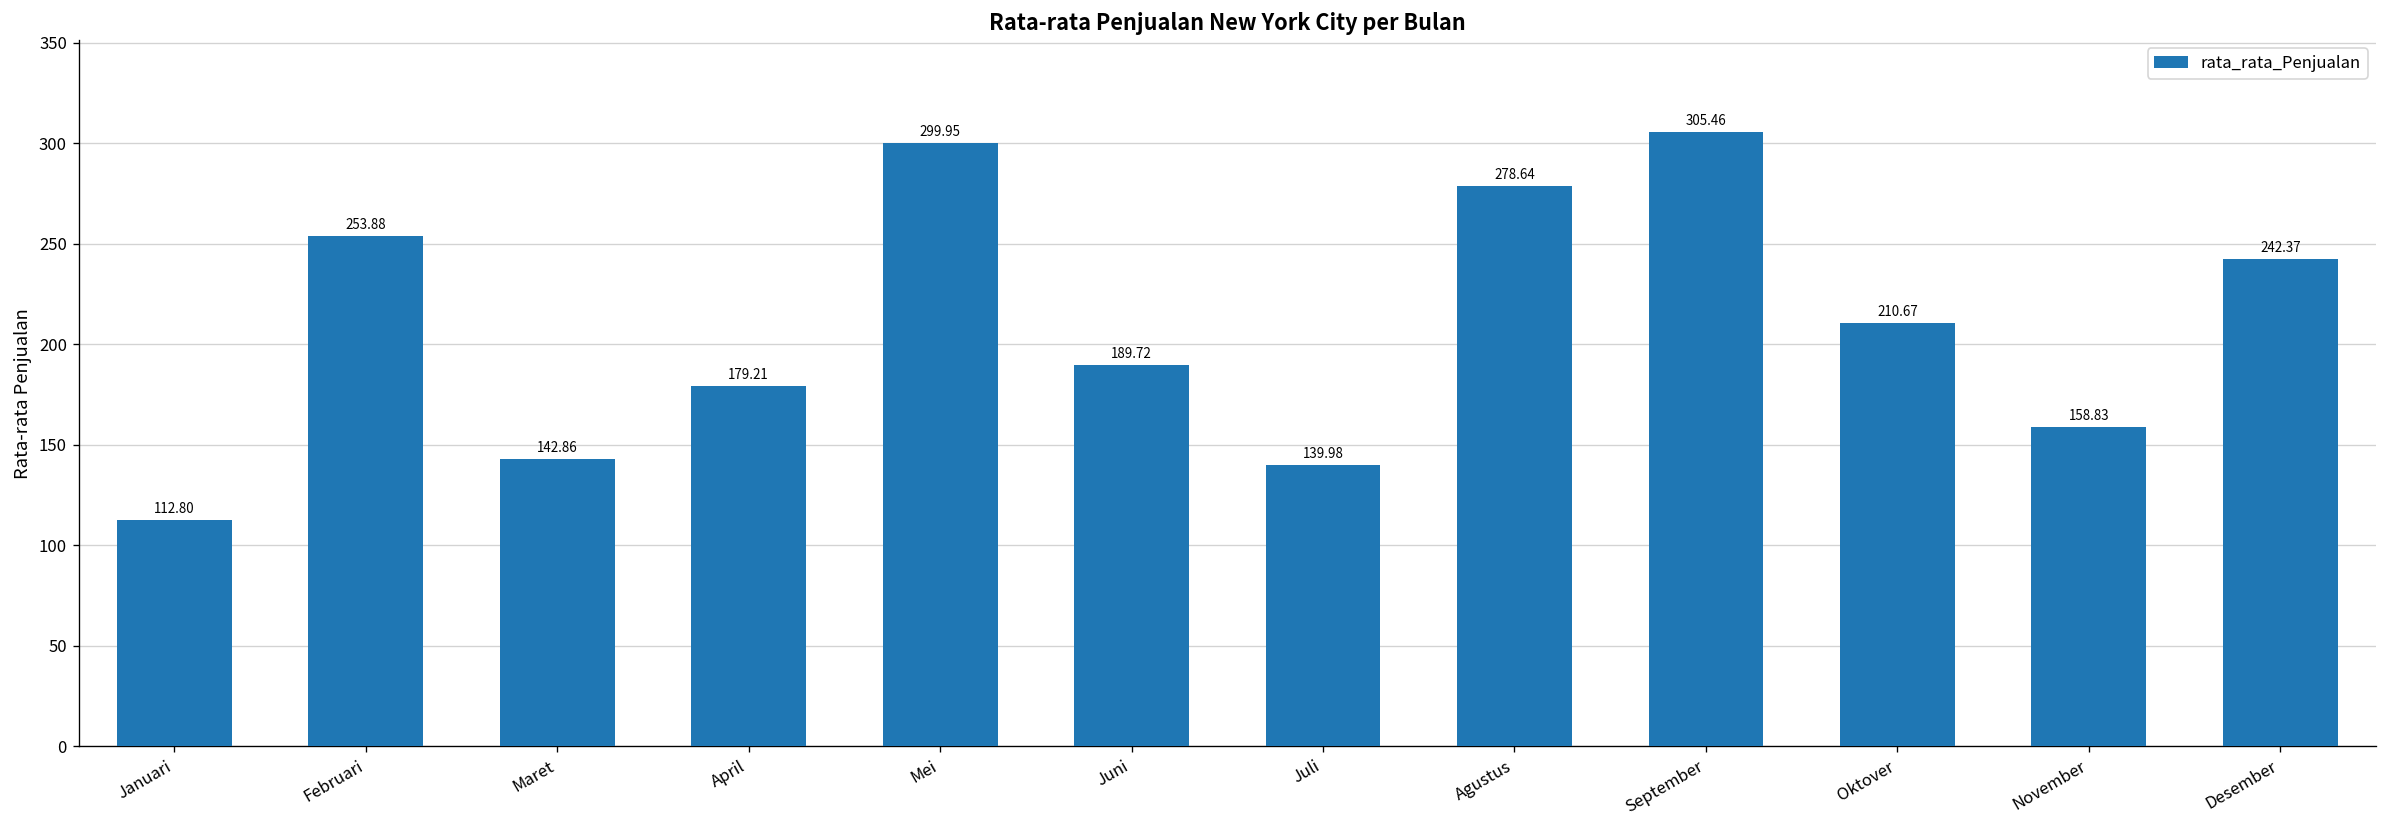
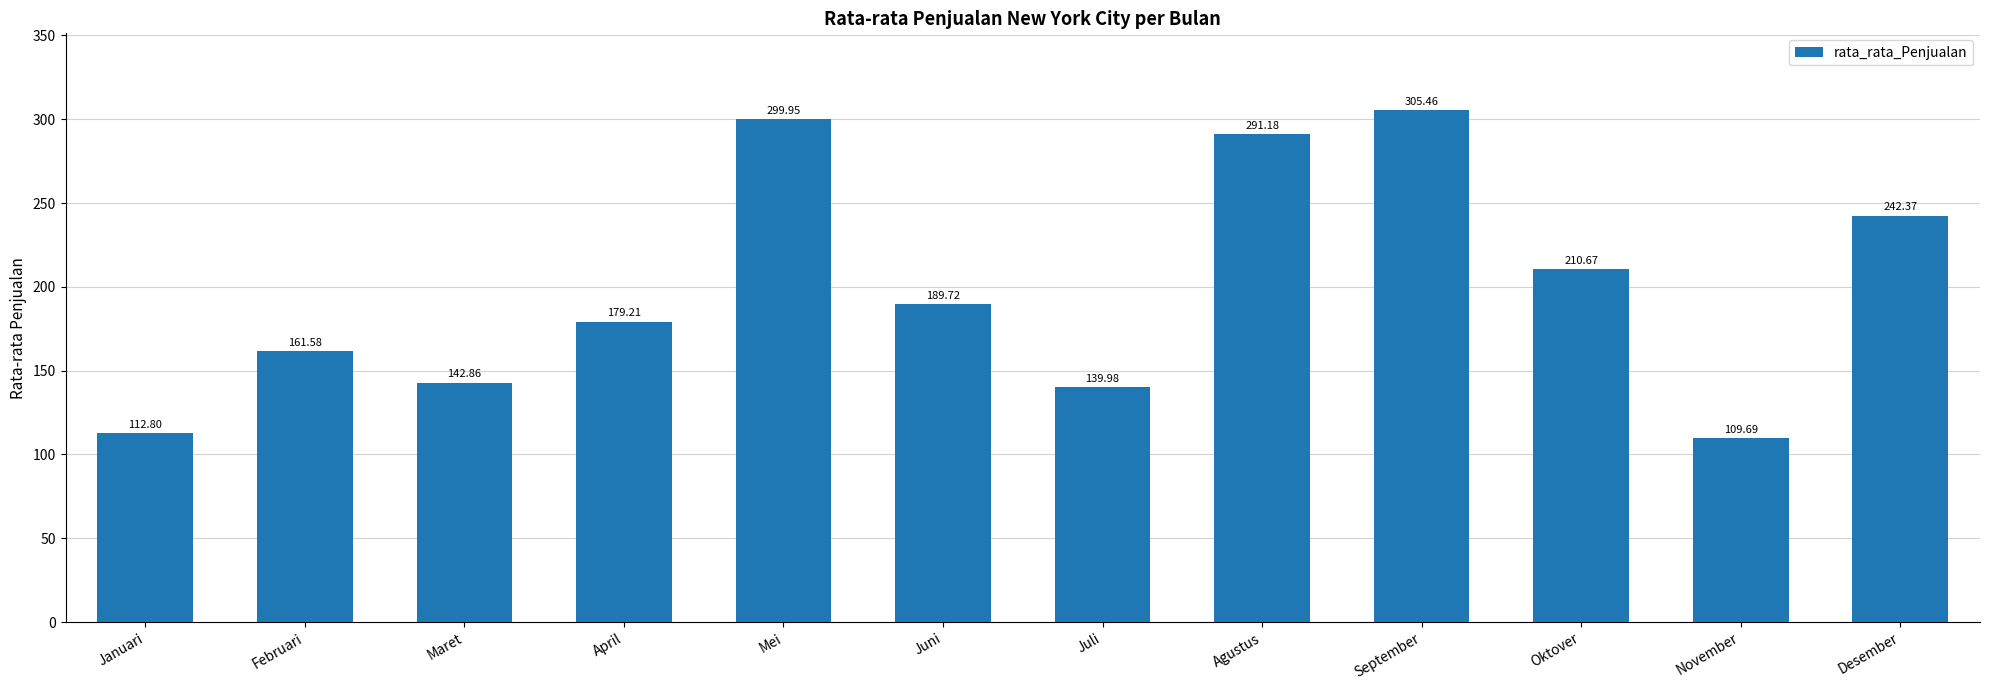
Februari: 253.88 -> 161.58
Agustus: 278.64 -> 291.18
November: 158.83 -> 109.69
